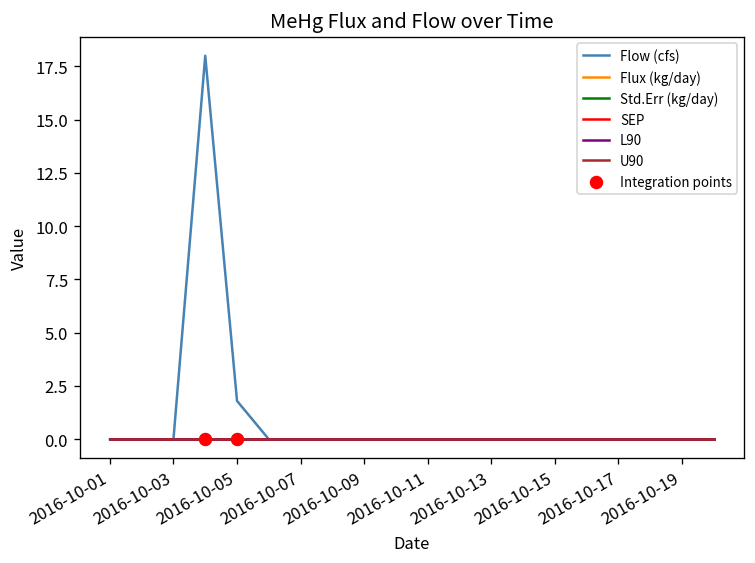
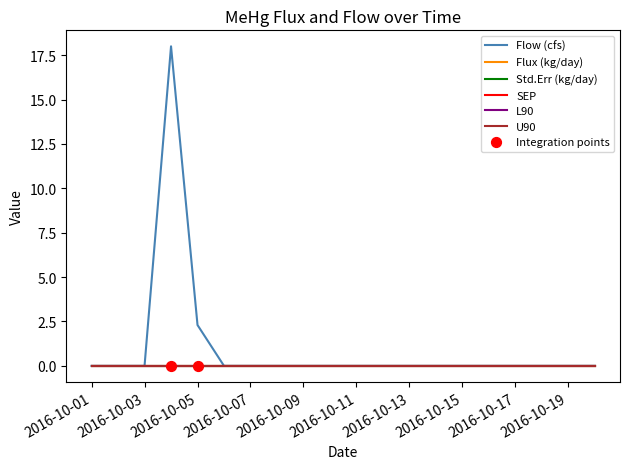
Flow (cfs), 2016-10-05: 1.8 -> 2.3
